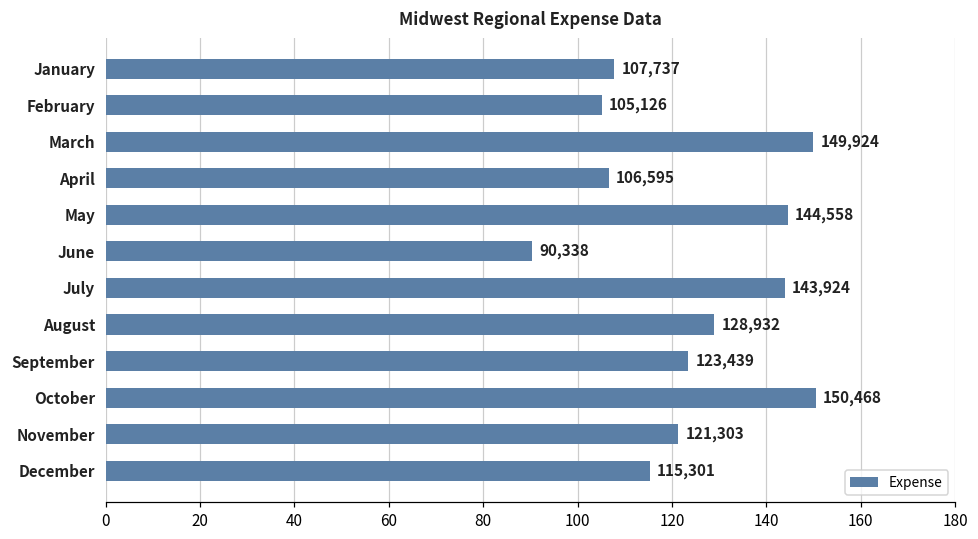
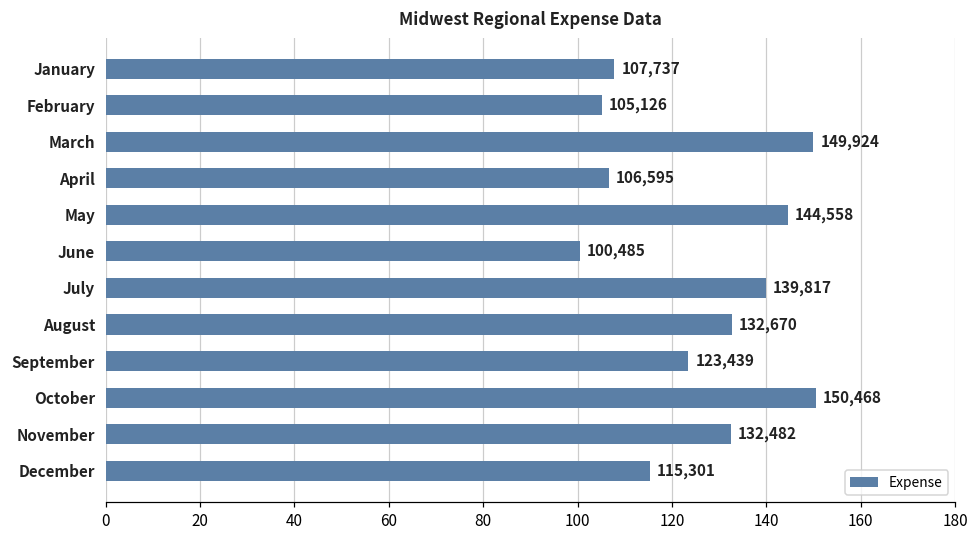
June: 90,338 -> 100,485
July: 143,924 -> 139,817
August: 128,932 -> 132,670
November: 121,303 -> 132,482
